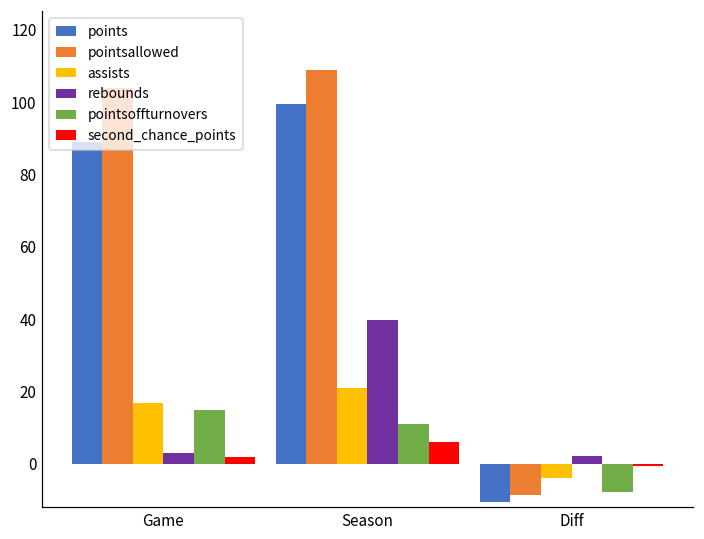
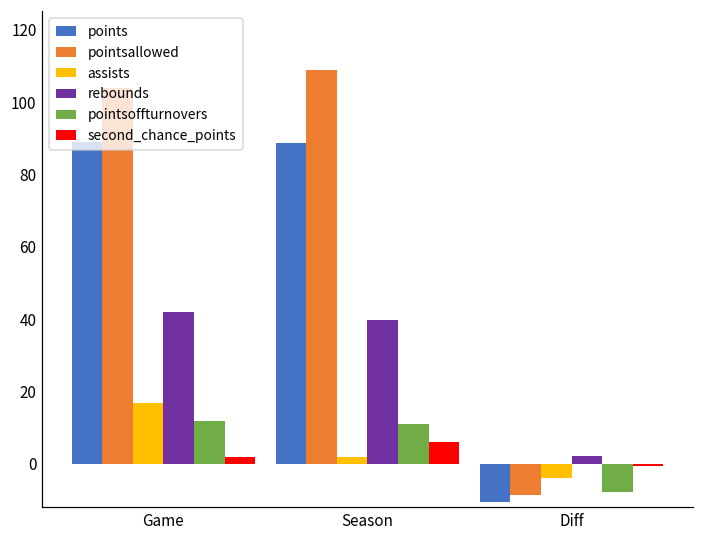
rebounds, Game: 3 -> 42
pointsoffturnovers, Game: 15 -> 12
points, Season: 99 -> 89
assists, Season: 21 -> 2
